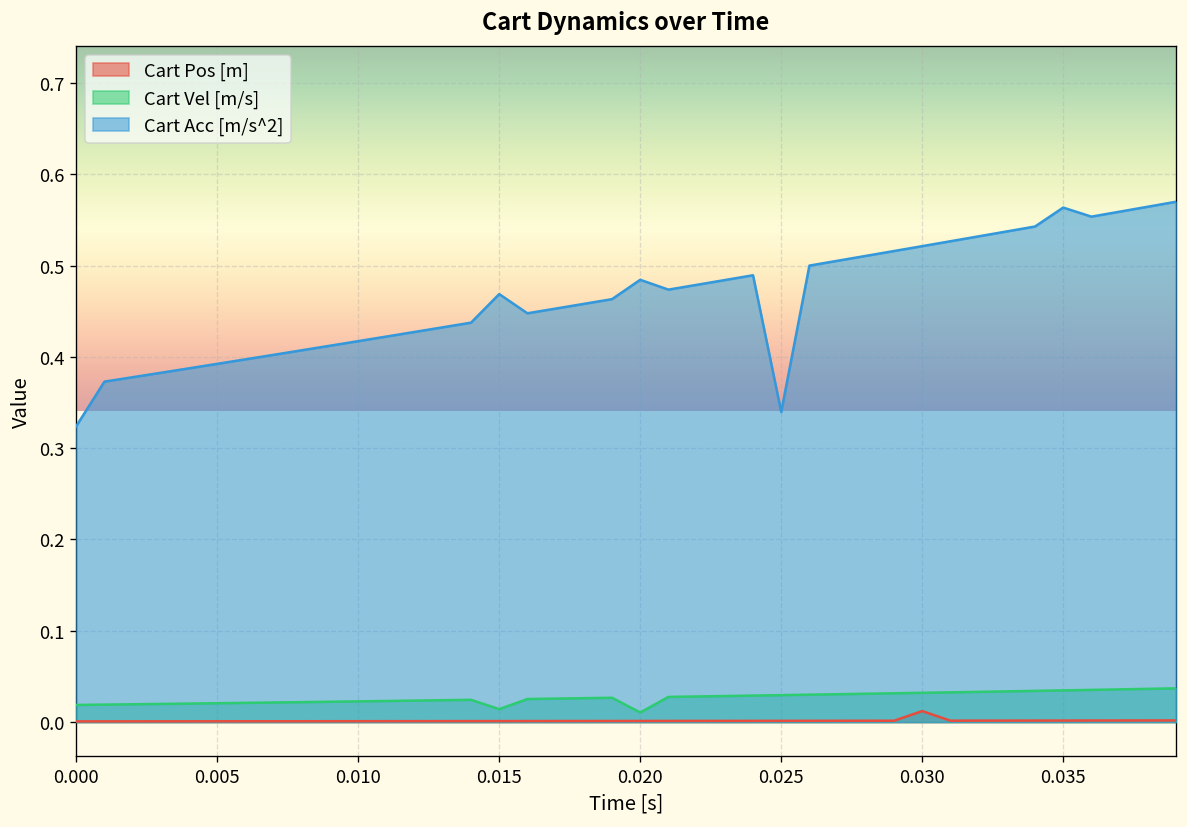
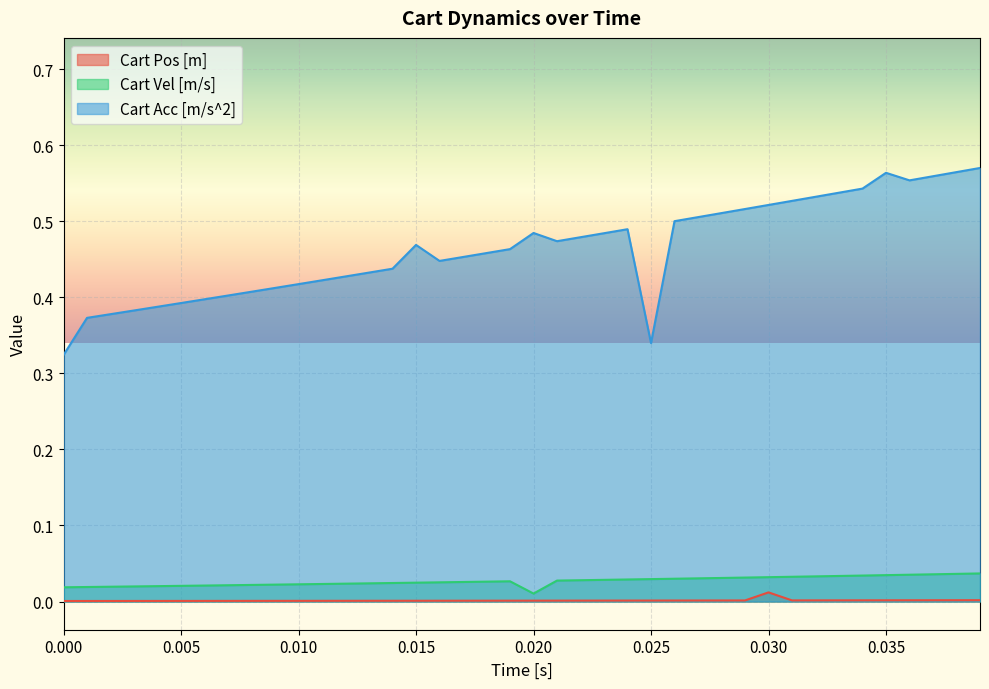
Cart Vel [m/s], 0.015: 0.01 -> 0.02
